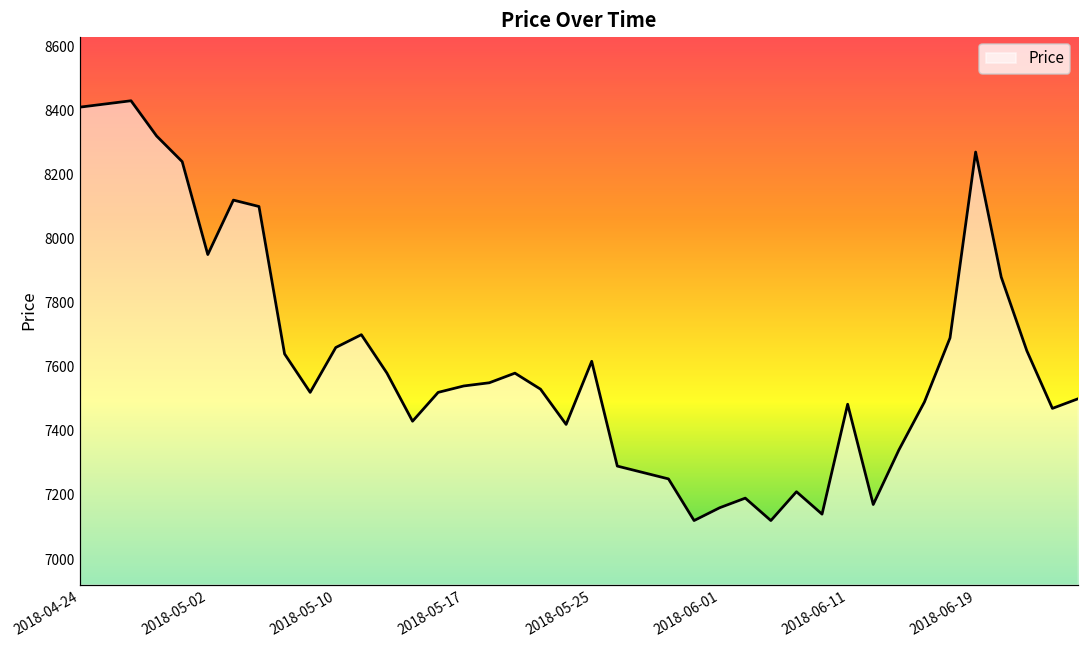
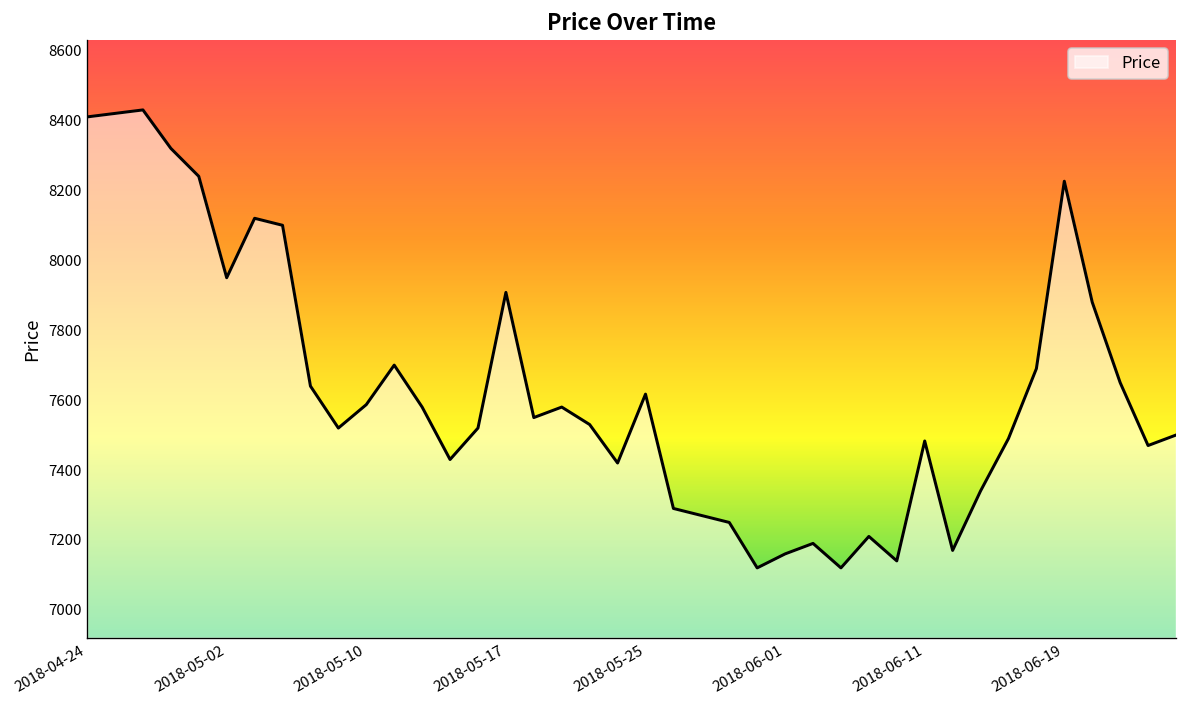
2018-05-10: 7660 -> 7590
2018-05-17: 7540 -> 7910
2018-06-19: 8270 -> 8230
